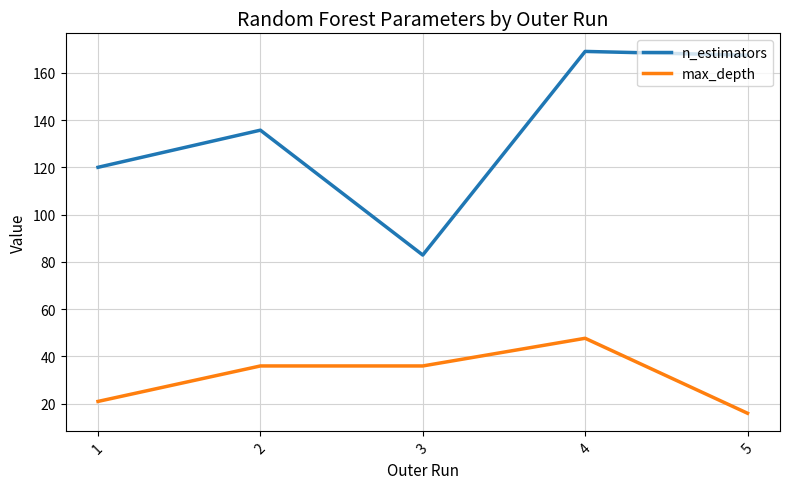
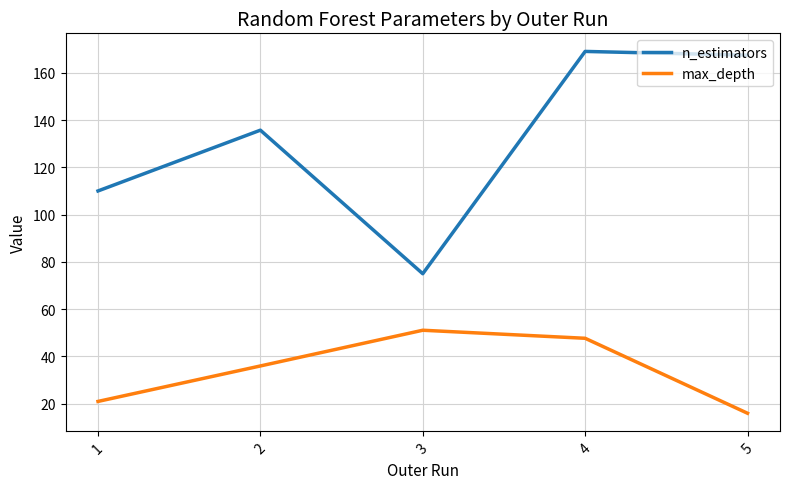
n_estimators, 1: 120 -> 110
n_estimators, 3: 83 -> 75
max_depth, 3: 36 -> 51
